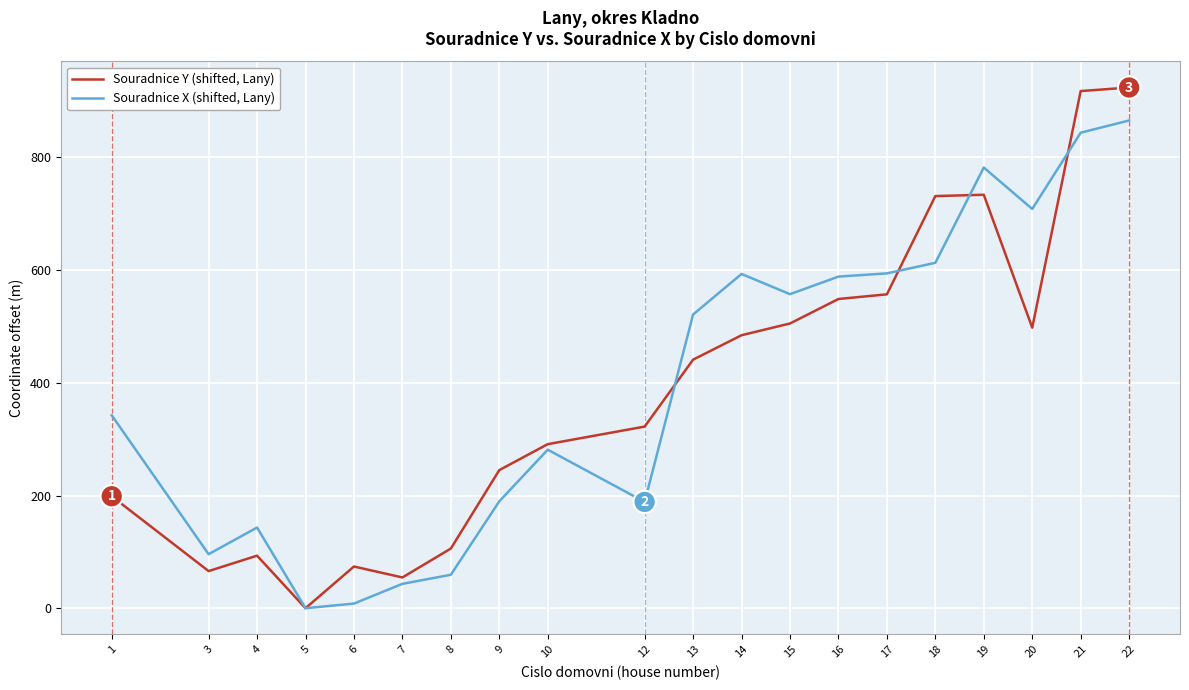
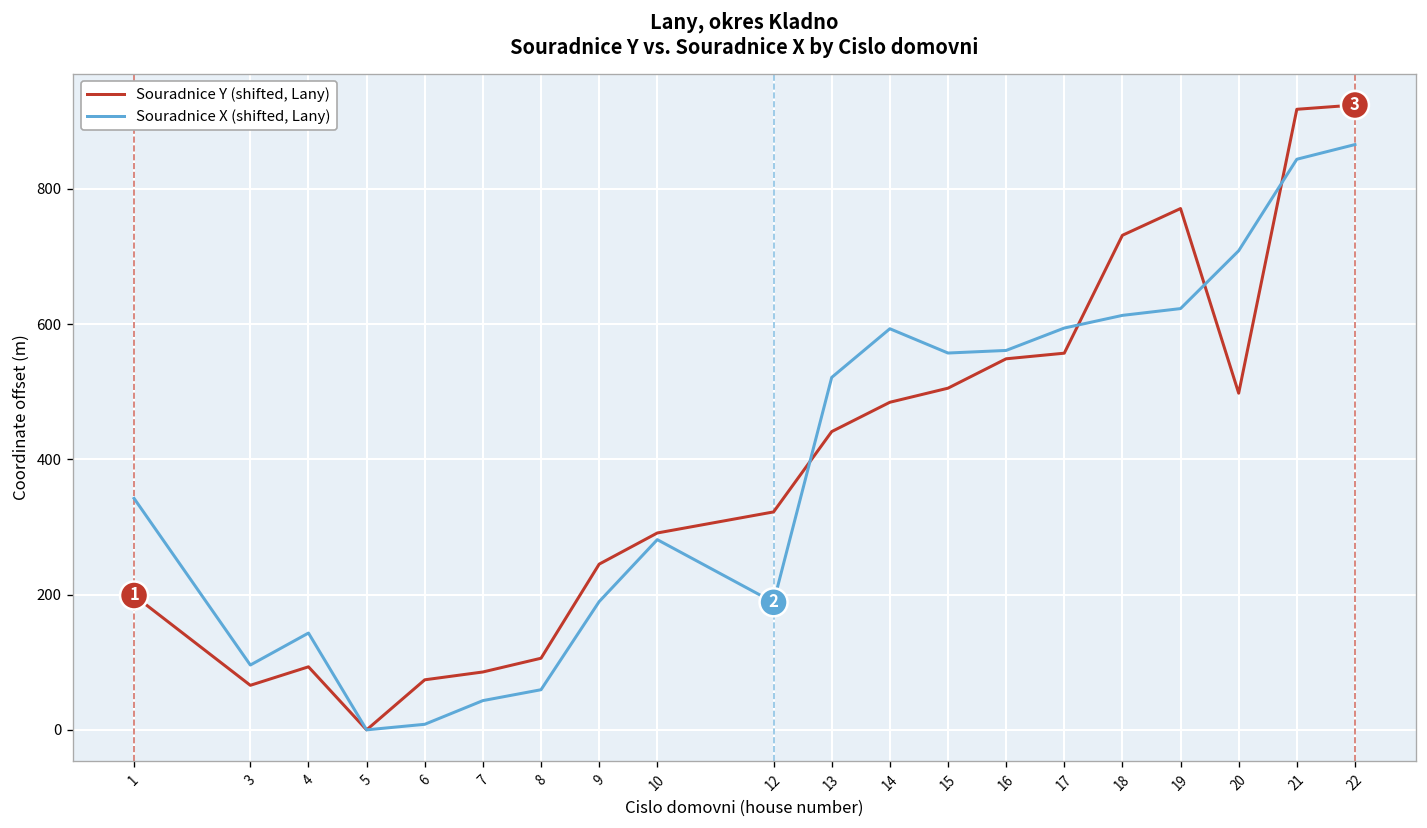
Souradnice Y (shifted, Lany), 7: 50 -> 90
Souradnice X (shifted, Lany), 16: 590 -> 560
Souradnice Y (shifted, Lany), 19: 730 -> 770
Souradnice X (shifted, Lany), 19: 780 -> 620
